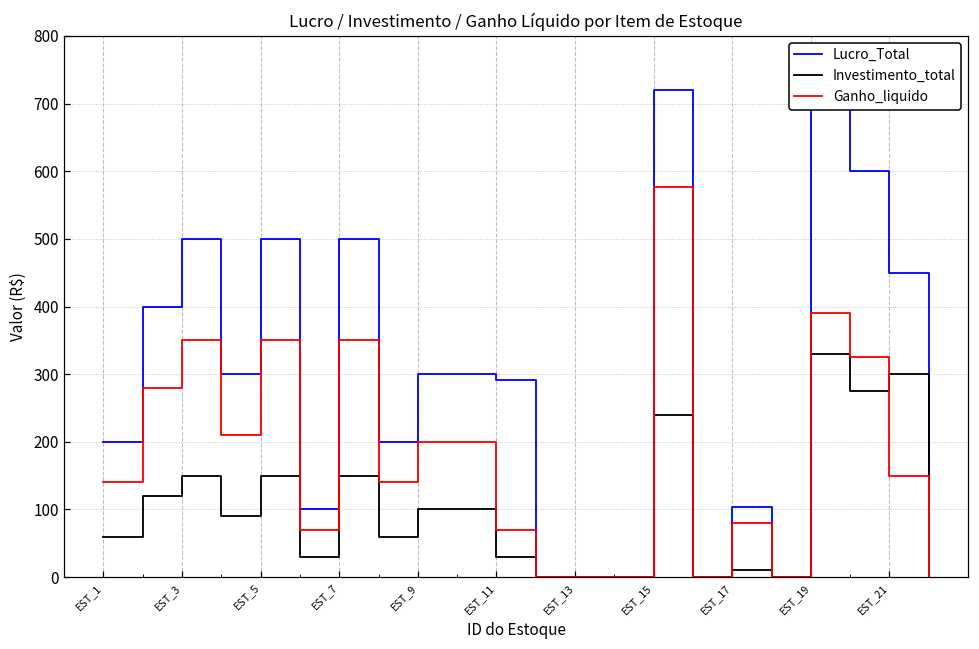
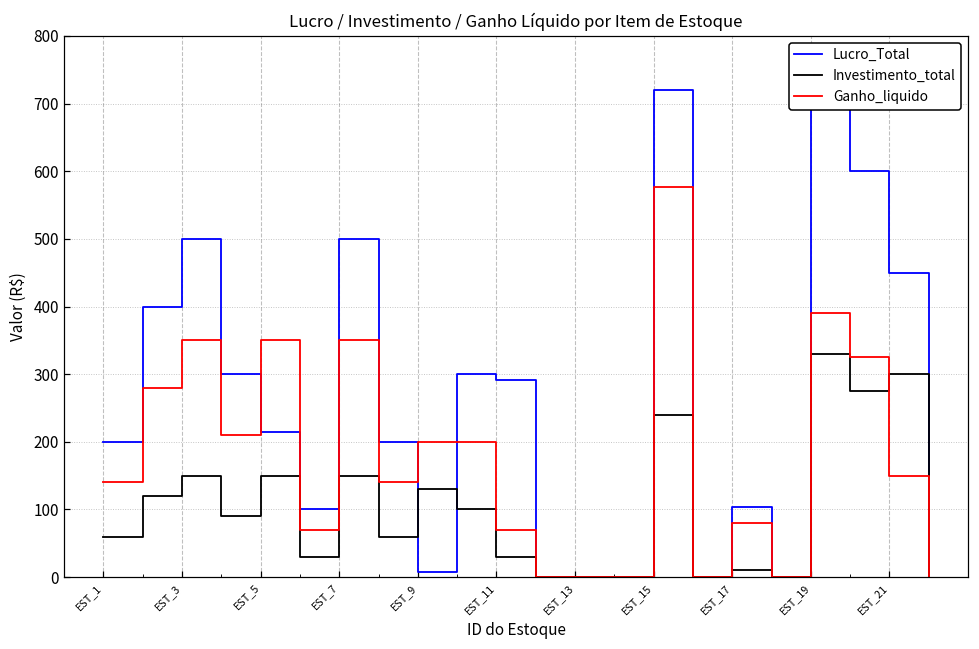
Lucro_Total, EST_5: 500 -> 220
Lucro_Total, EST_9: 300 -> 10
Investimento_total, EST_9: 100 -> 130
